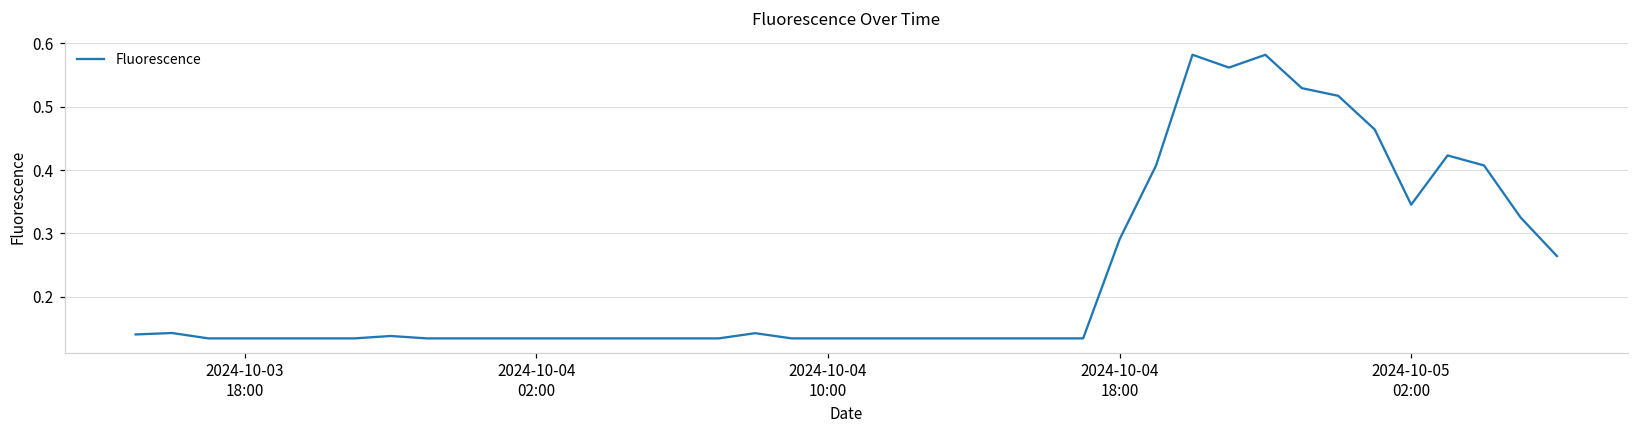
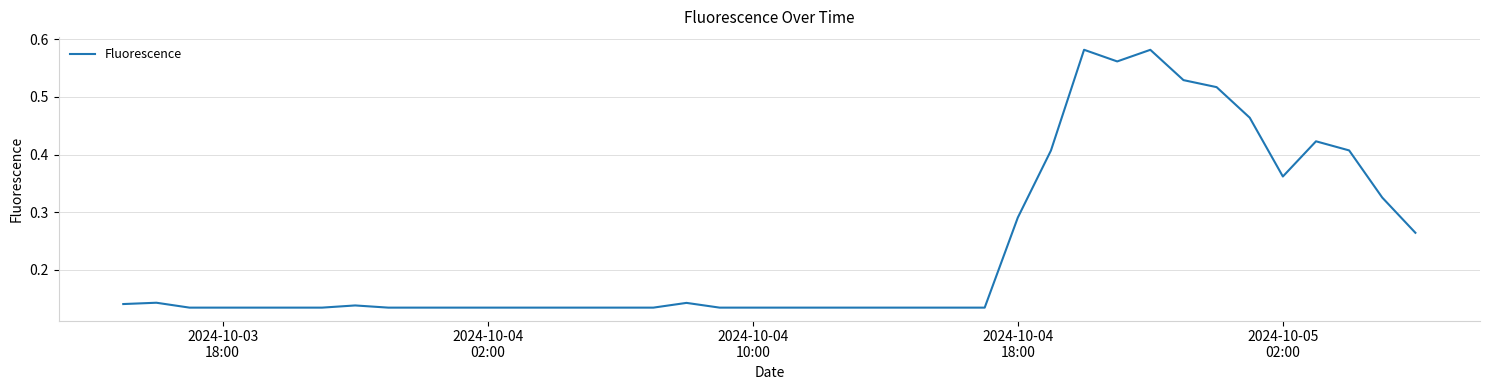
2024-10-05 02:00: 0.35 -> 0.36
